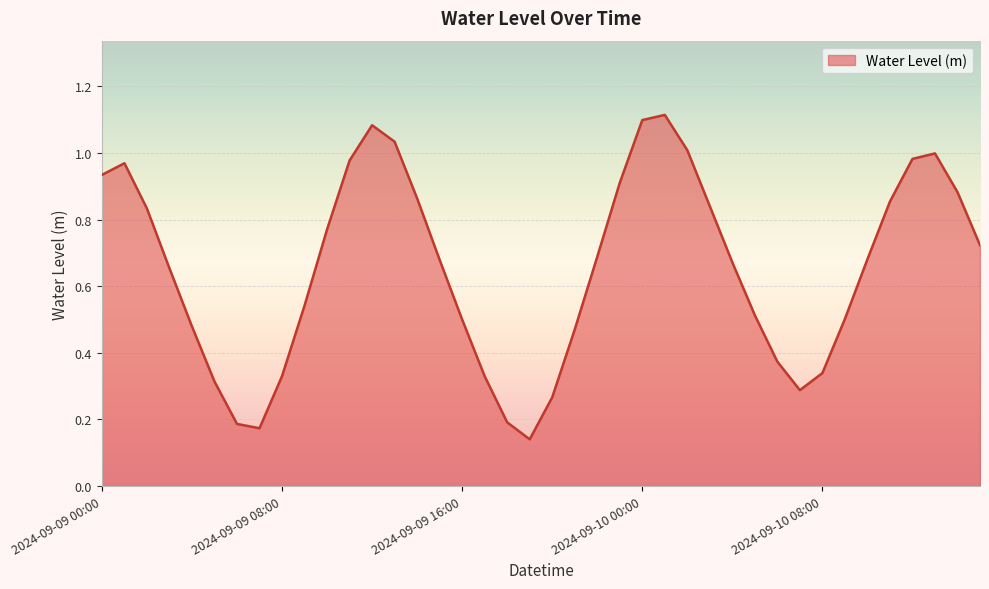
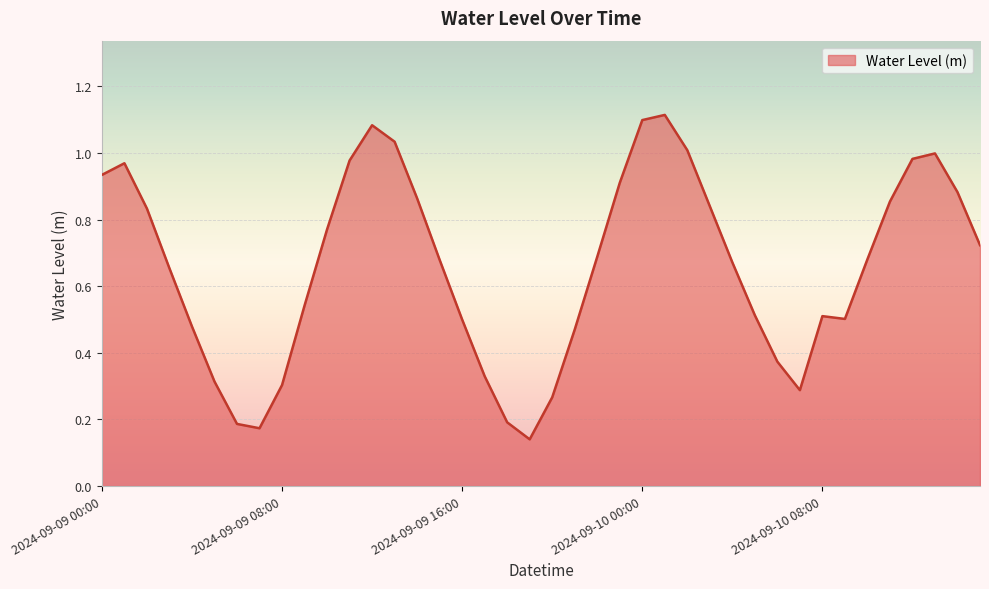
2024-09-09 08:00: 0.33 -> 0.30
2024-09-10 08:00: 0.34 -> 0.51
